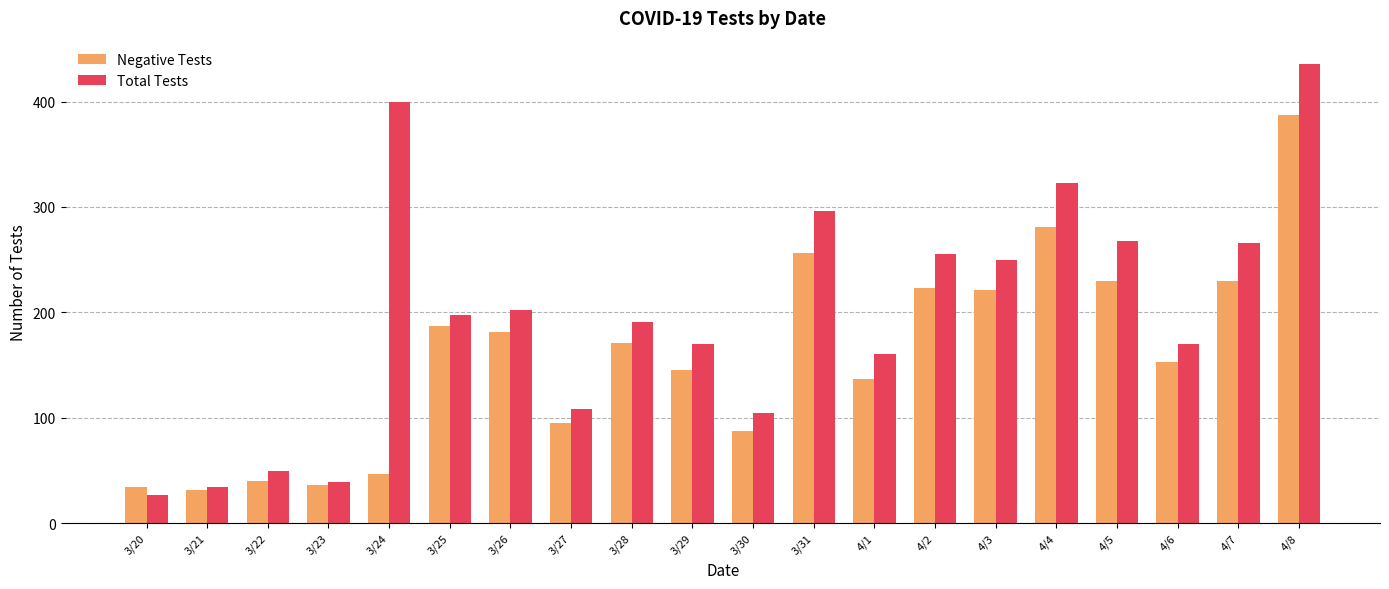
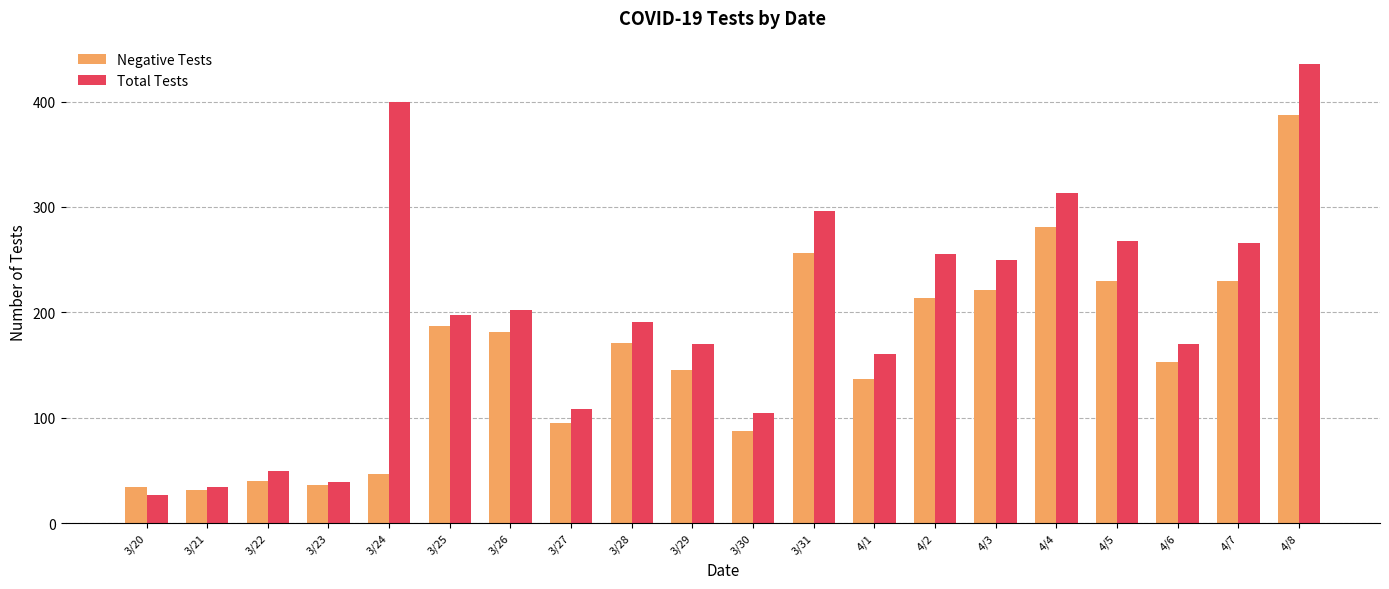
Negative Tests, 4/2: 223 -> 214
Total Tests, 4/4: 323 -> 313
